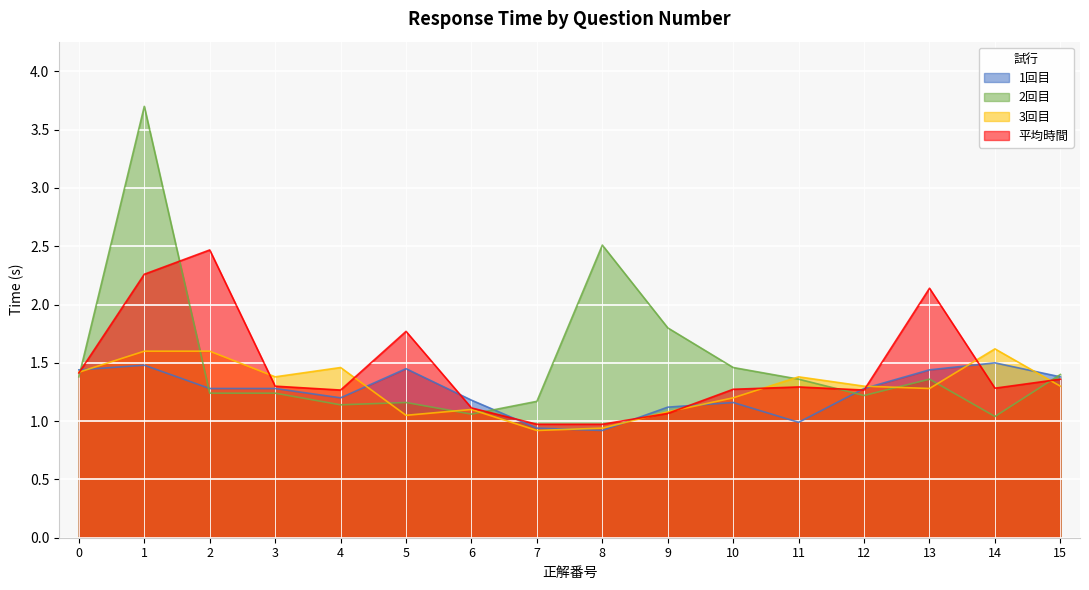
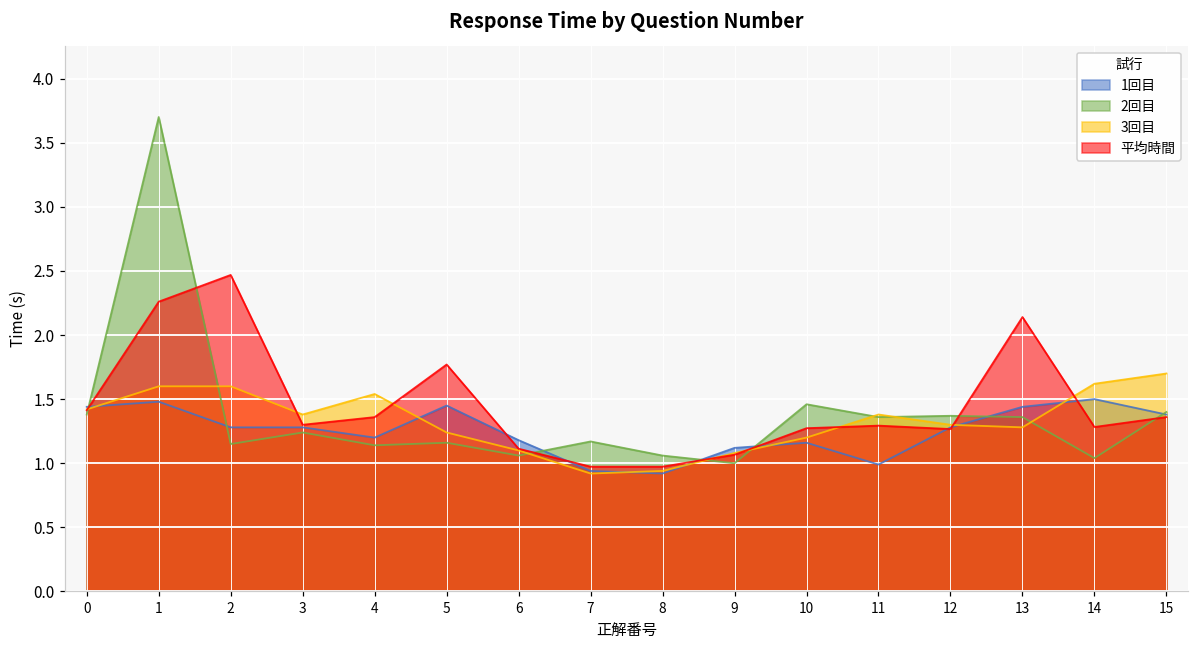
2回目, 2: 1.24 -> 1.15
3回目, 4: 1.46 -> 1.54
平均時間, 4: 1.27 -> 1.36
3回目, 5: 1.05 -> 1.24
2回目, 8: 2.51 -> 1.06
2回目, 9: 1.8 -> 1.0
2回目, 12: 1.22 -> 1.37
3回目, 15: 1.3 -> 1.7
